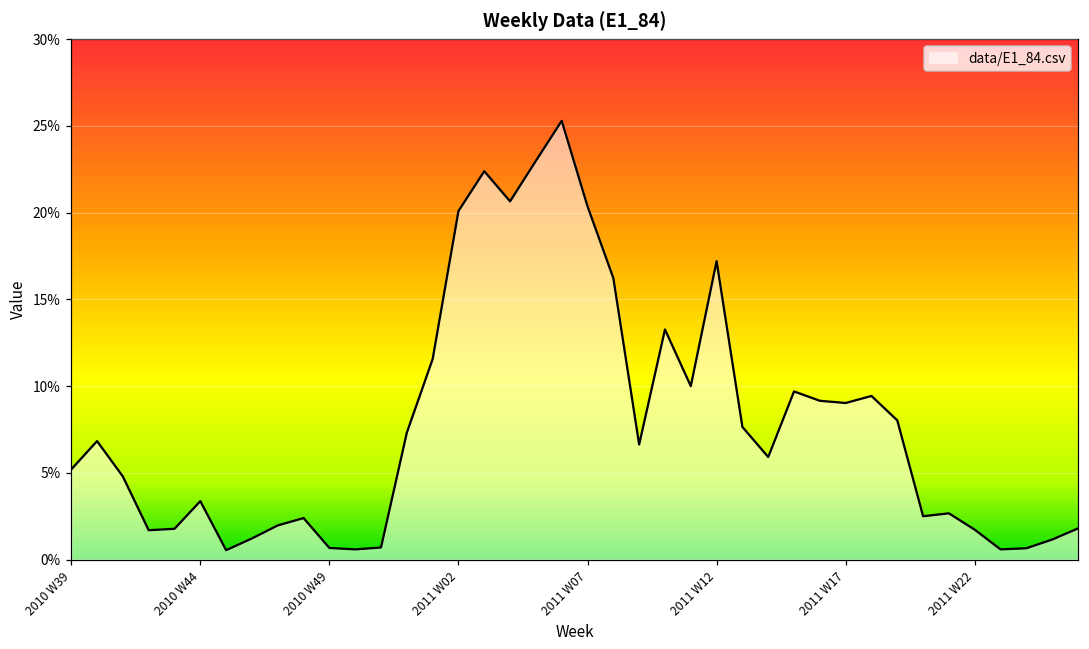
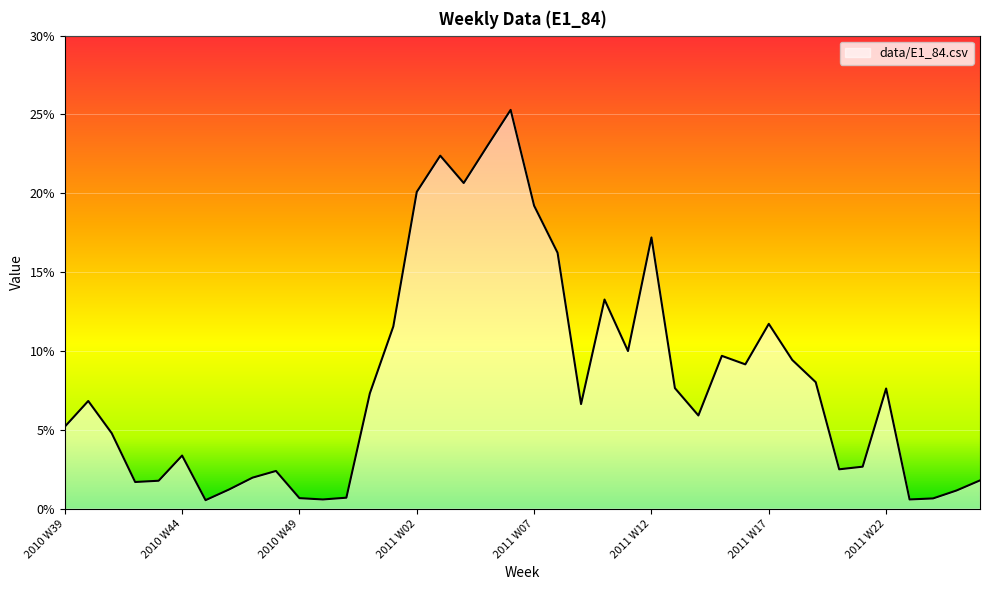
2011 W07: 20.4% -> 19.2%
2011 W17: 9.0% -> 11.7%
2011 W22: 1.7% -> 7.6%
